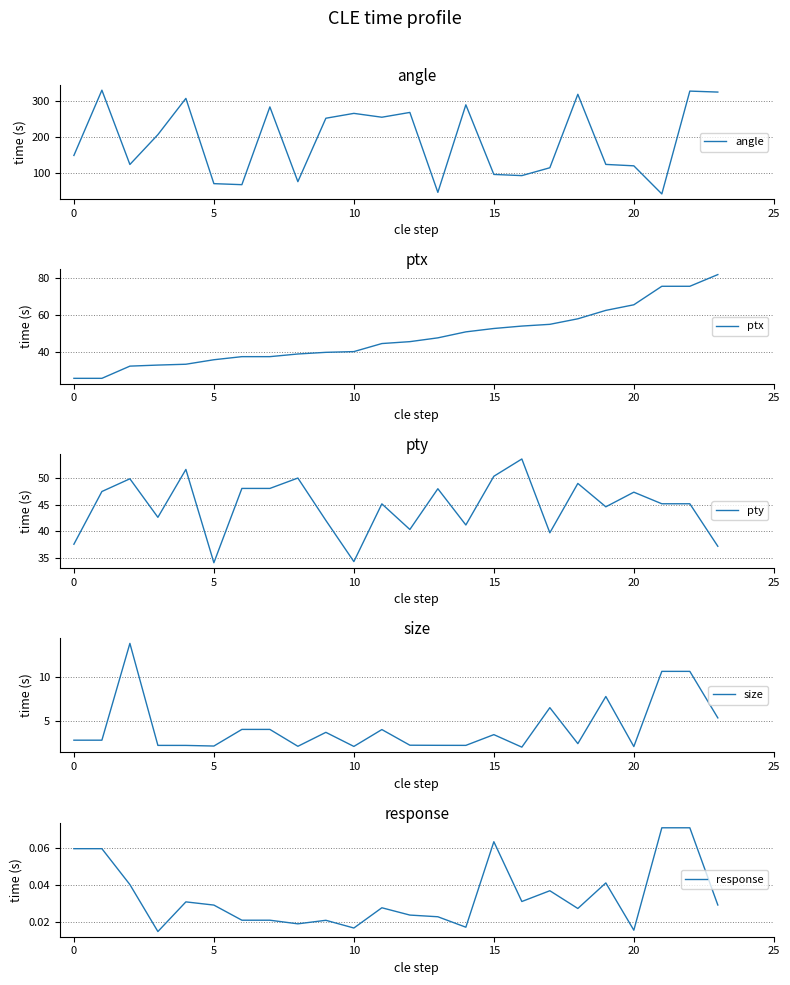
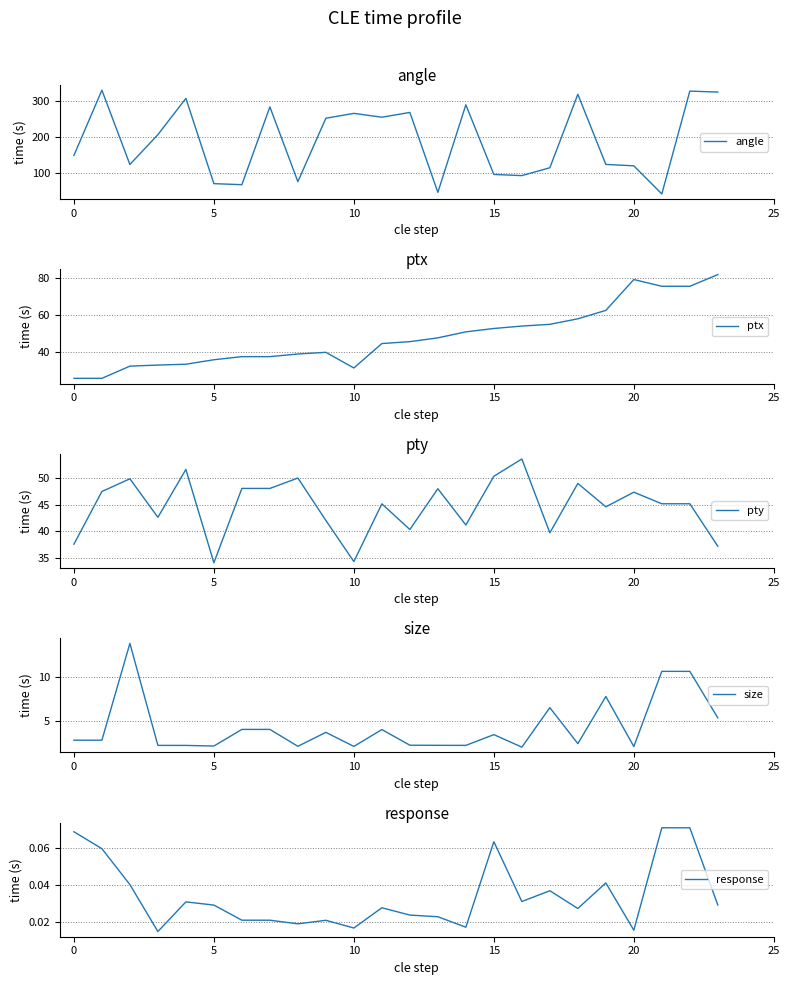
ptx, 10: 40 -> 32
ptx, 20: 65 -> 79
response, 0: 0.060 -> 0.069
